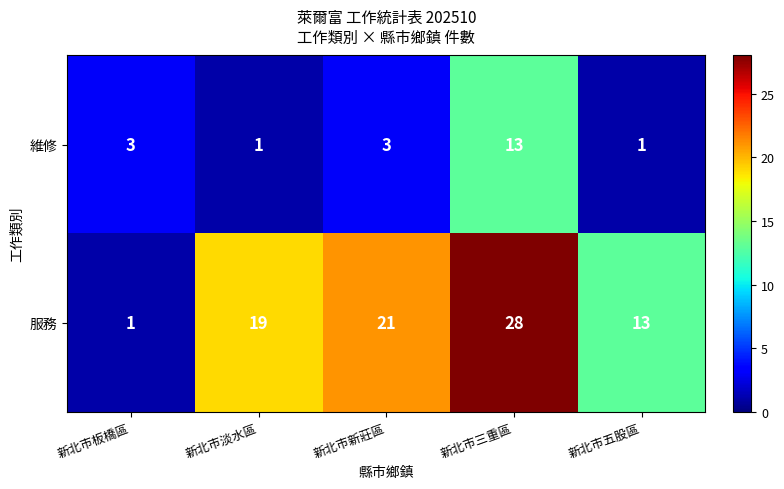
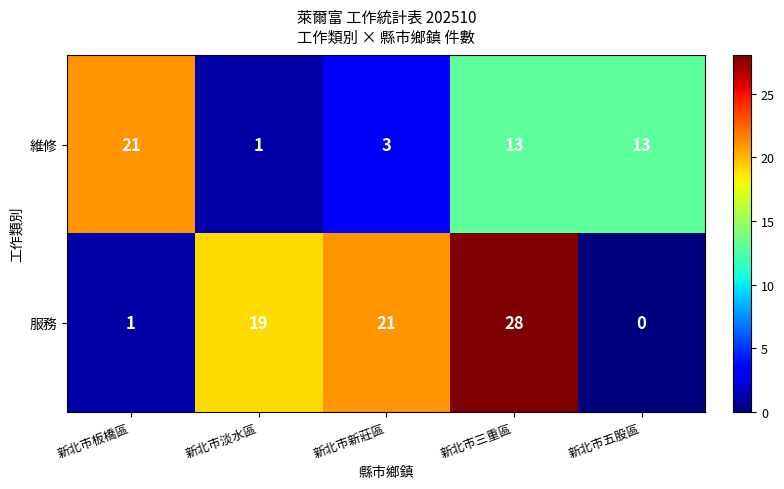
維修, 新北市板橋區: 3 -> 21
維修, 新北市五股區: 1 -> 13
服務, 新北市五股區: 13 -> 0
